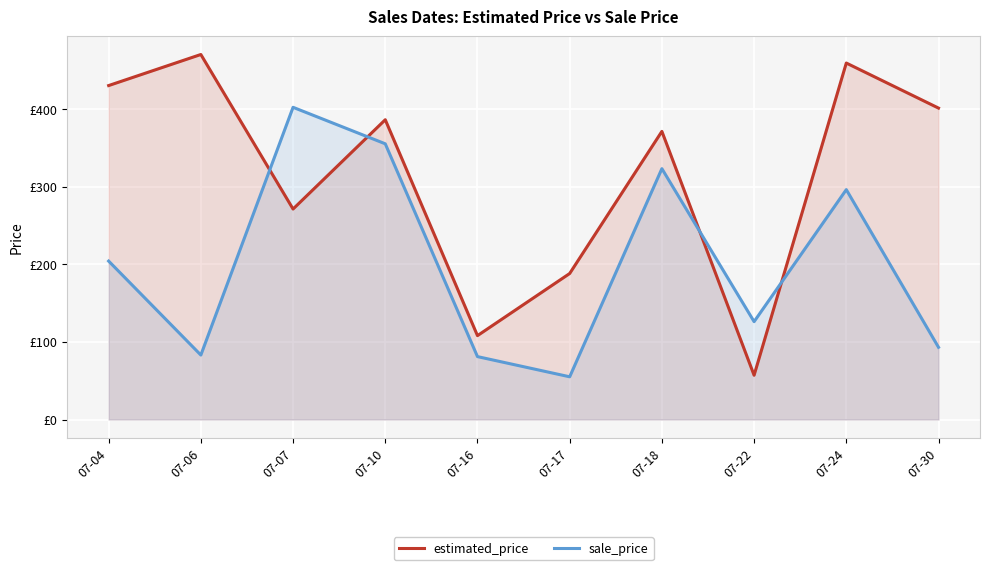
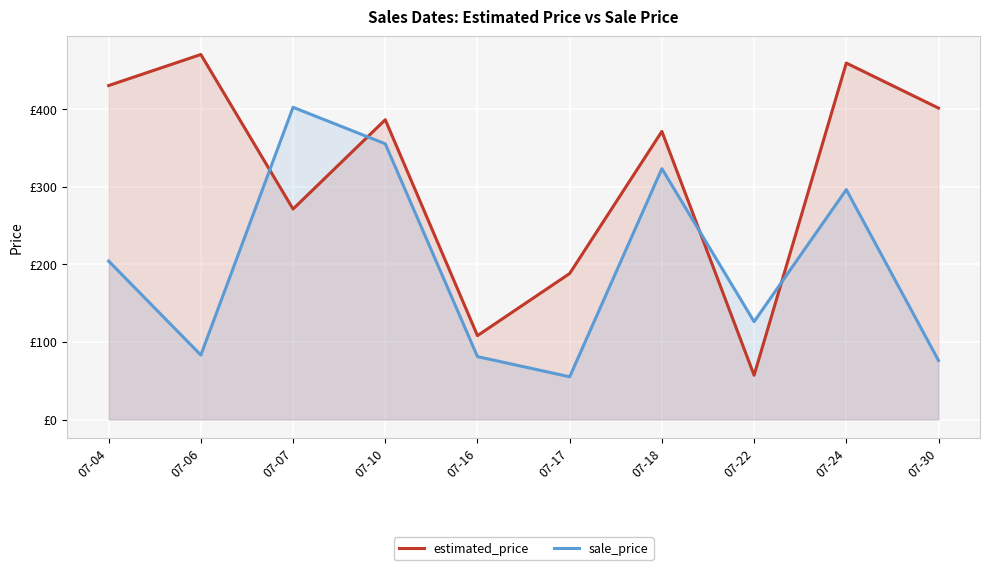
sale_price, 07-30: £90 -> £80
